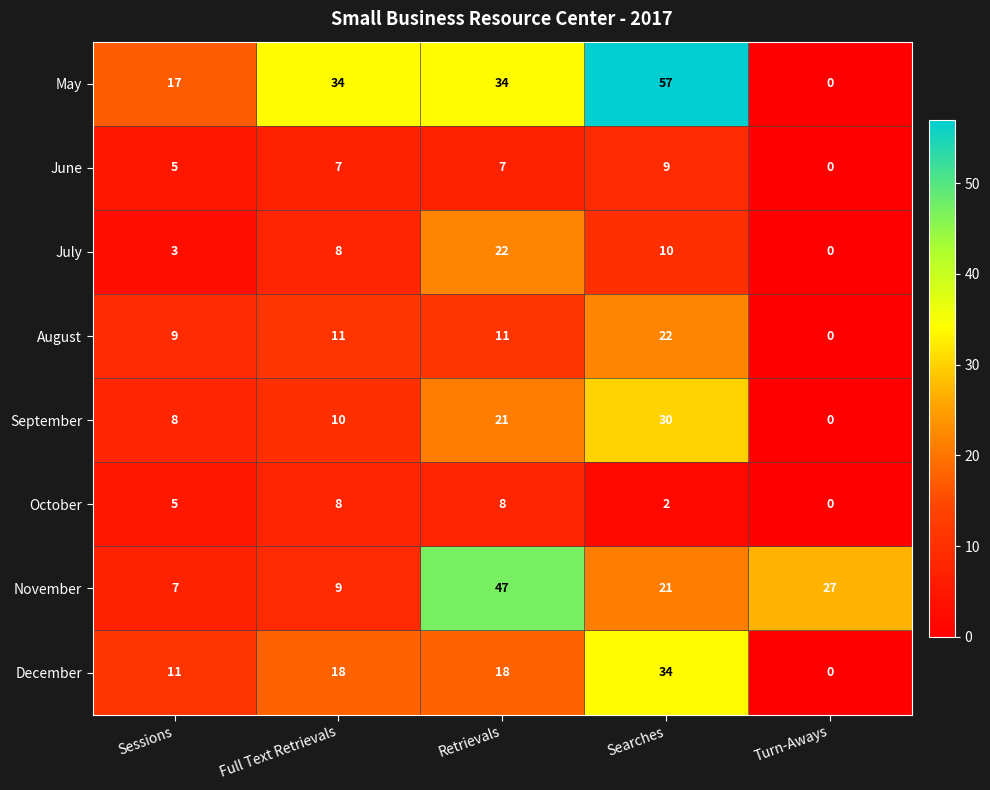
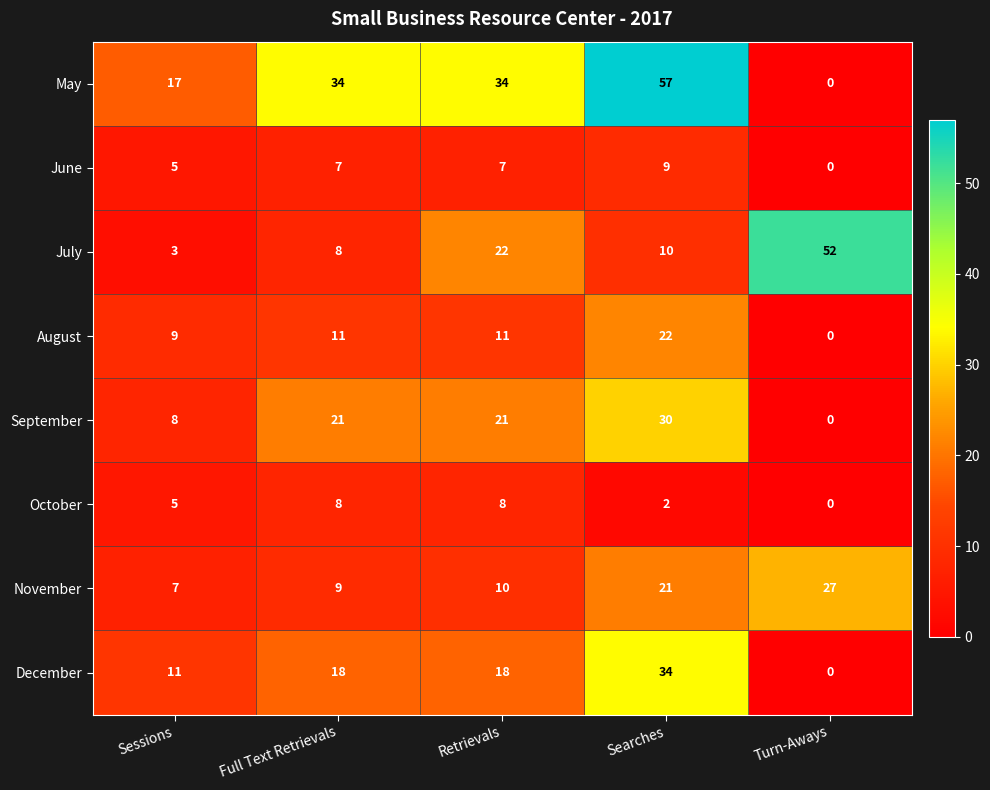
July, Turn-Aways: 0 -> 52
September, Full Text Retrievals: 10 -> 21
November, Retrievals: 47 -> 10
